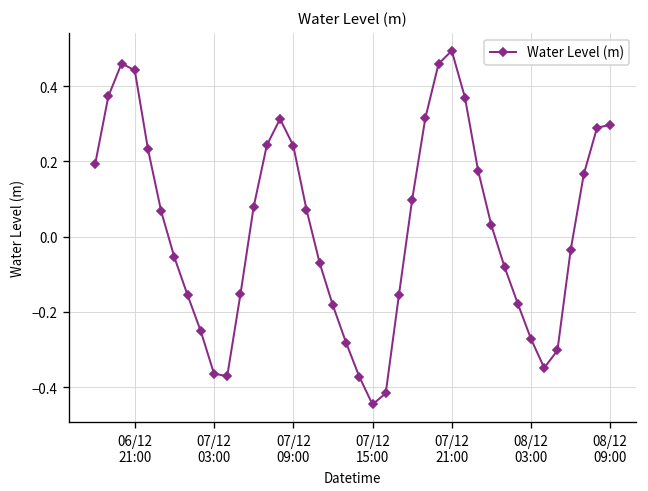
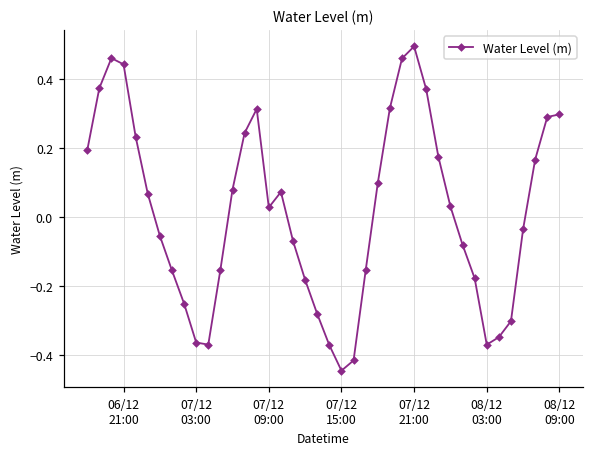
07/12 09:00: 0.24 -> 0.03
08/12 03:00: -0.27 -> -0.37
